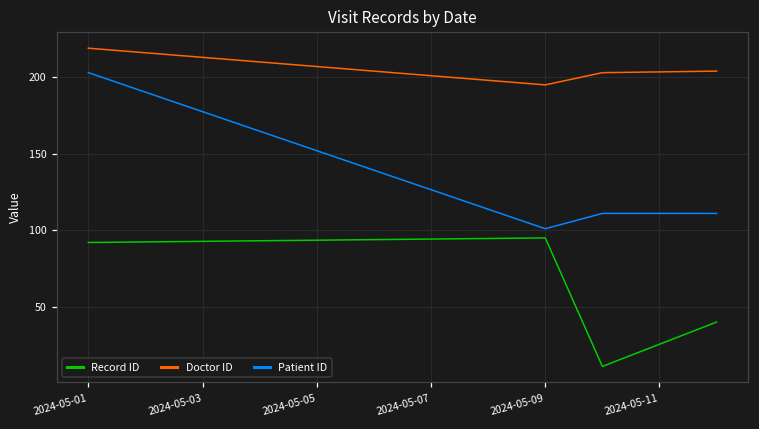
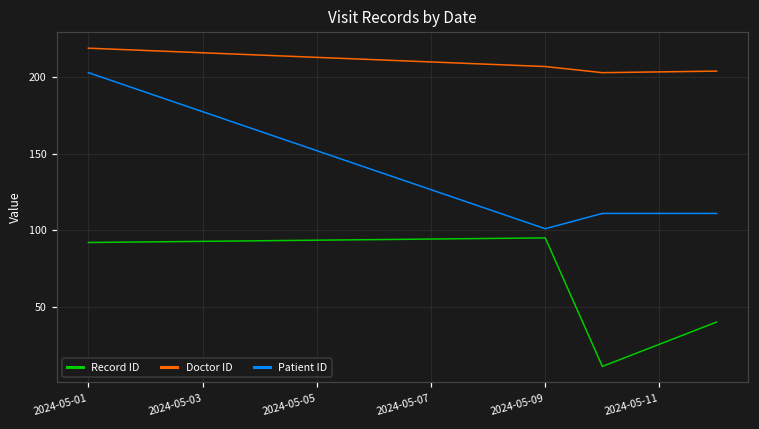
Doctor ID, 2024-05-09: 195 -> 207
